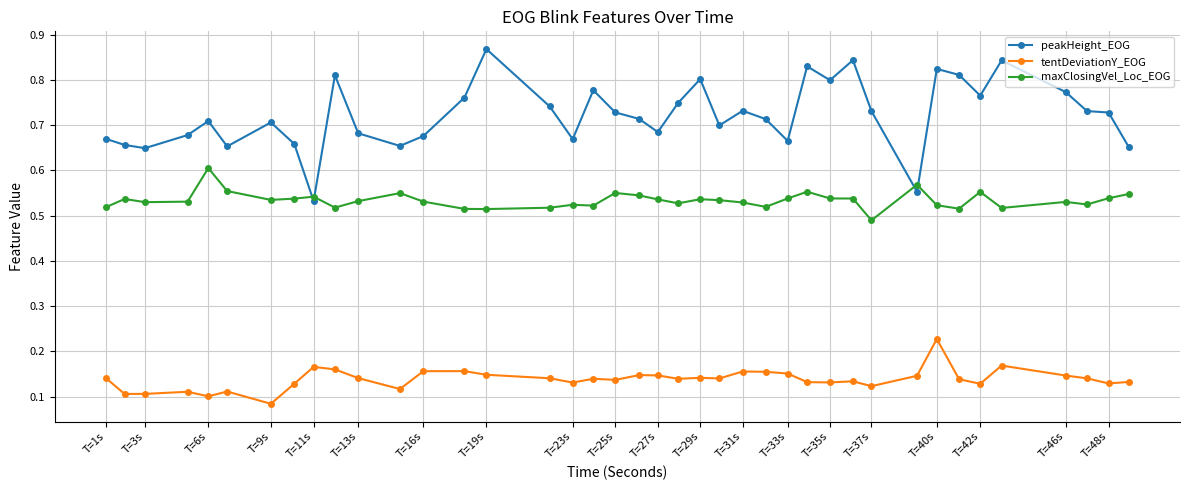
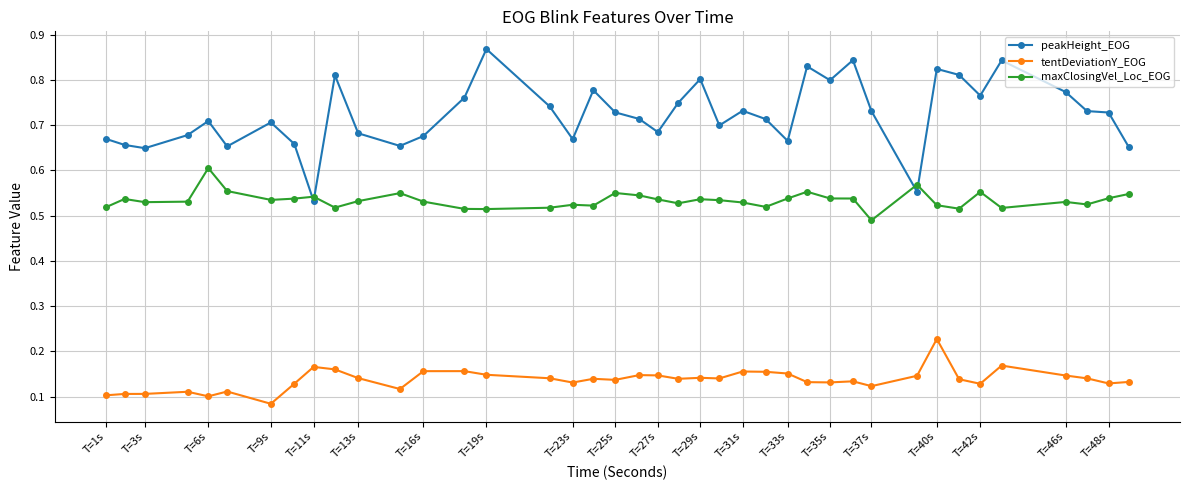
tentDeviationY_EOG, T=1s: 0.14 -> 0.10
